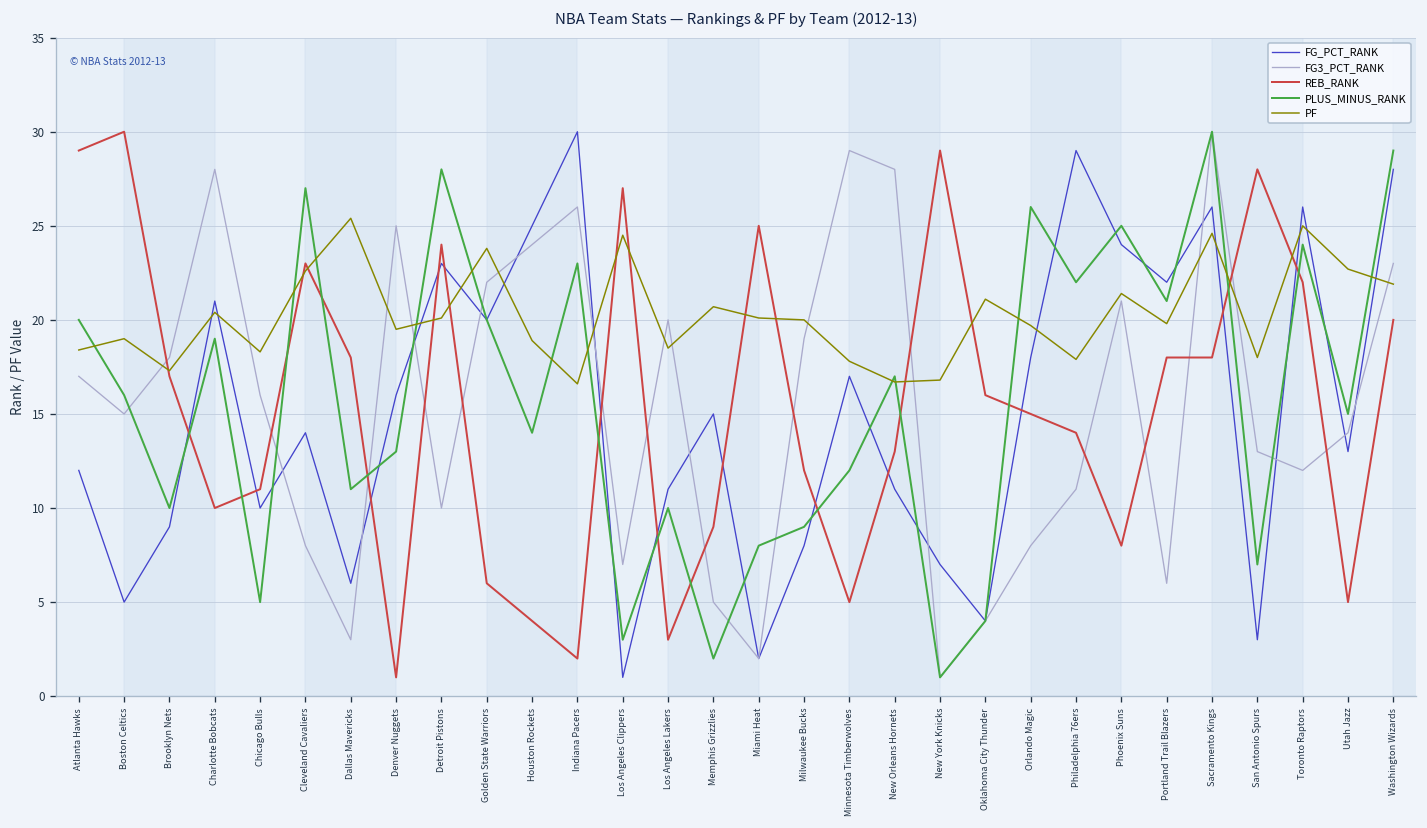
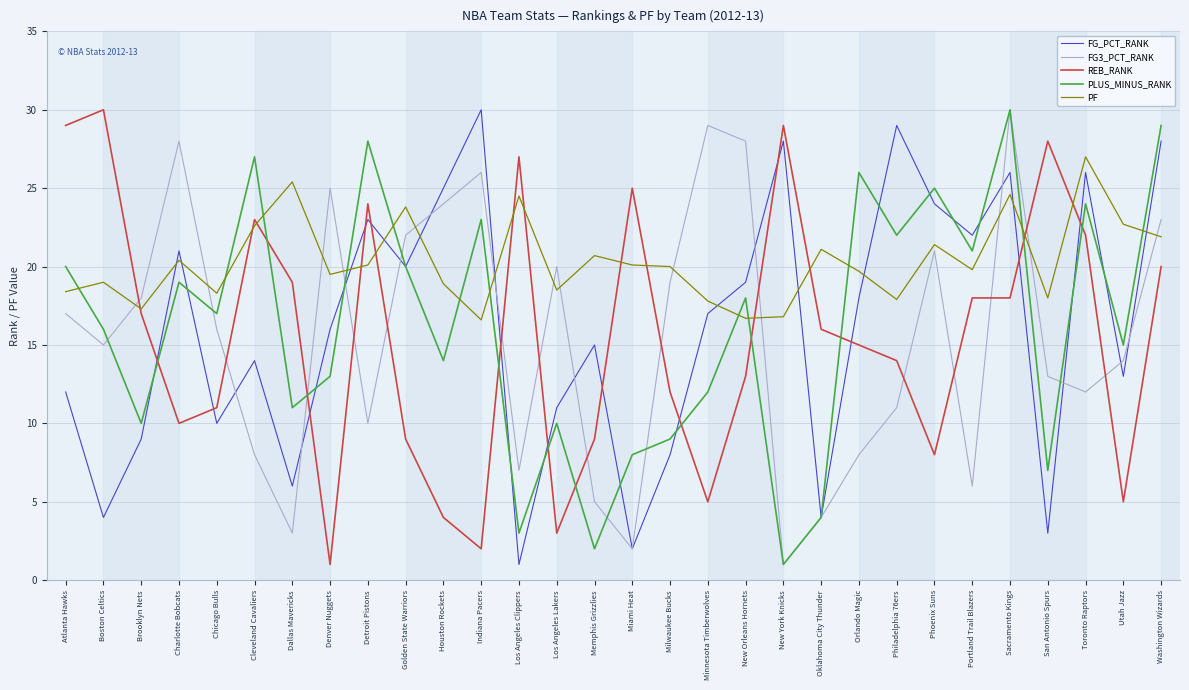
FG_PCT_RANK, Boston Celtics: 5 -> 4
PLUS_MINUS_RANK, Chicago Bulls: 5 -> 17
REB_RANK, Dallas Mavericks: 18 -> 19
REB_RANK, Golden State Warriors: 6 -> 9
FG_PCT_RANK, New Orleans Hornets: 11 -> 19
PLUS_MINUS_RANK, New Orleans Hornets: 17 -> 18
FG_PCT_RANK, New York Knicks: 7 -> 28
PF, Toronto Raptors: 25 -> 27
